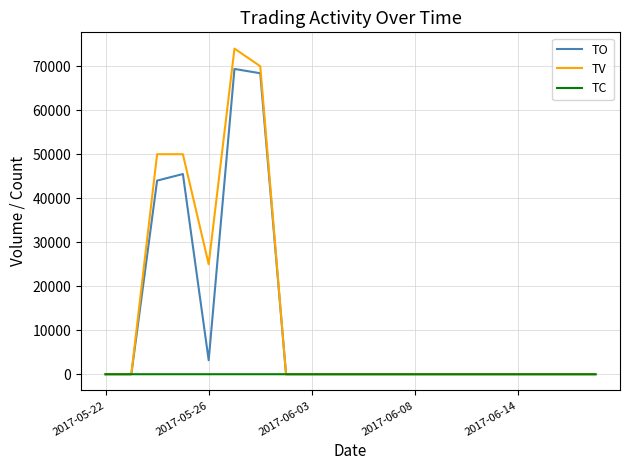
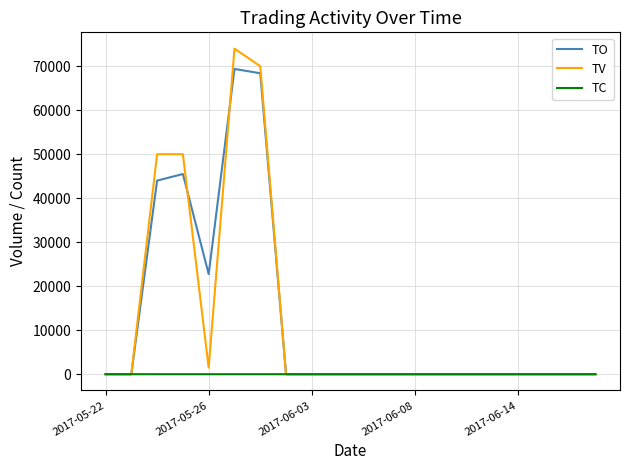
TO, 2017-05-26: 3000 -> 23000
TV, 2017-05-26: 25000 -> 1000
